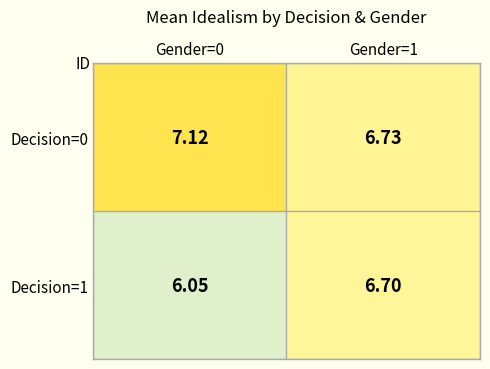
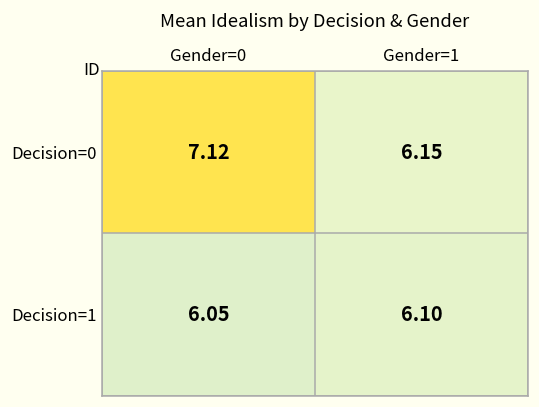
Decision=0, Gender=1: 6.73 -> 6.15
Decision=1, Gender=1: 6.70 -> 6.10
